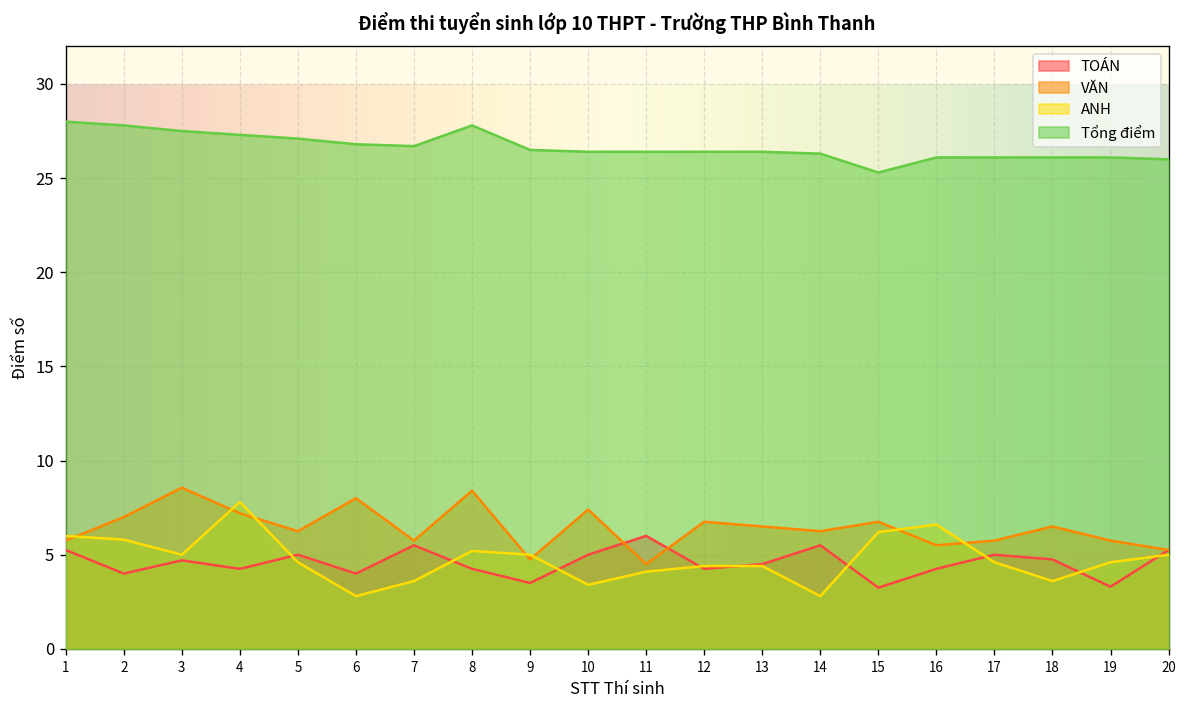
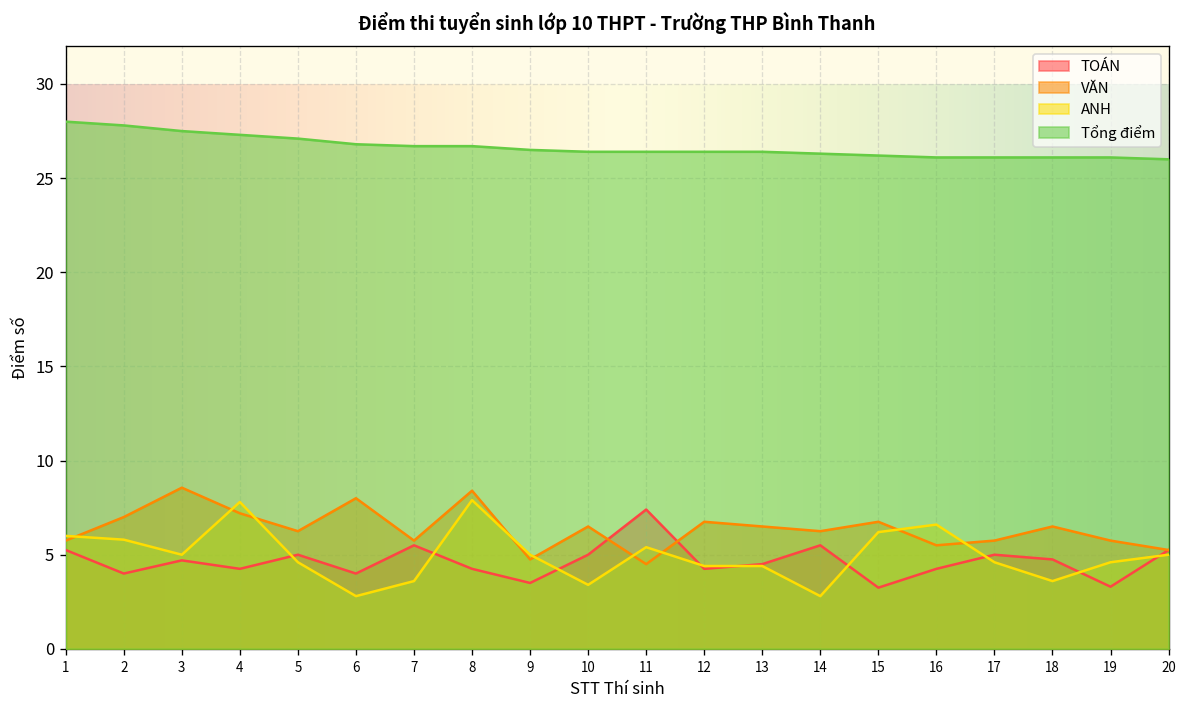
ANH, 8: 5.2 -> 7.9
Tổng điểm, 8: 27.8 -> 26.7
VĂN, 10: 7.4 -> 6.5
TOÁN, 11: 6.0 -> 7.4
ANH, 11: 4.1 -> 5.4
Tổng điểm, 15: 25.3 -> 26.2
